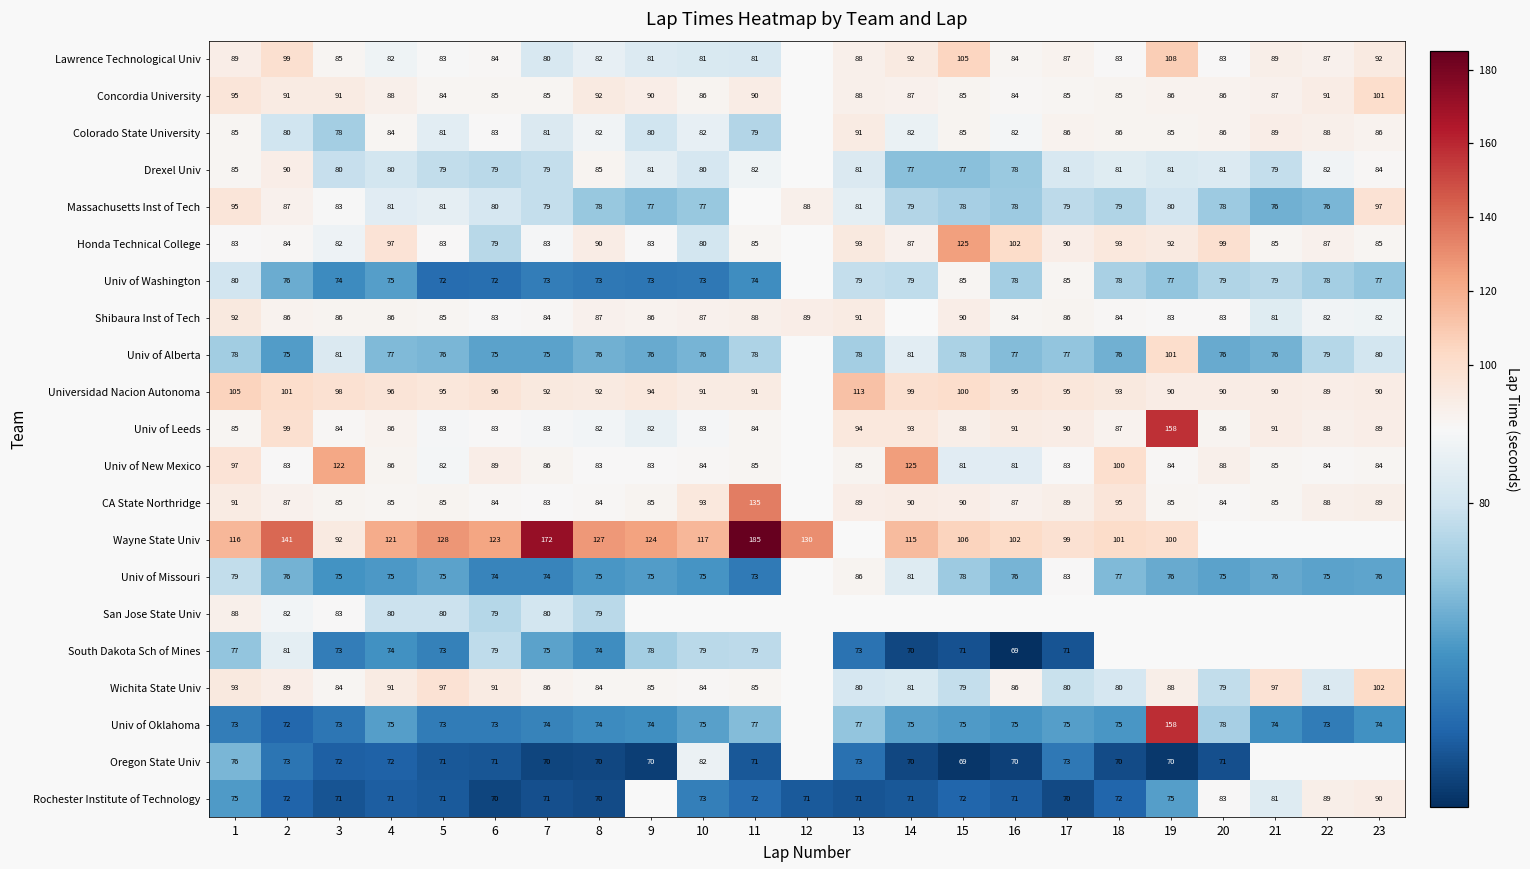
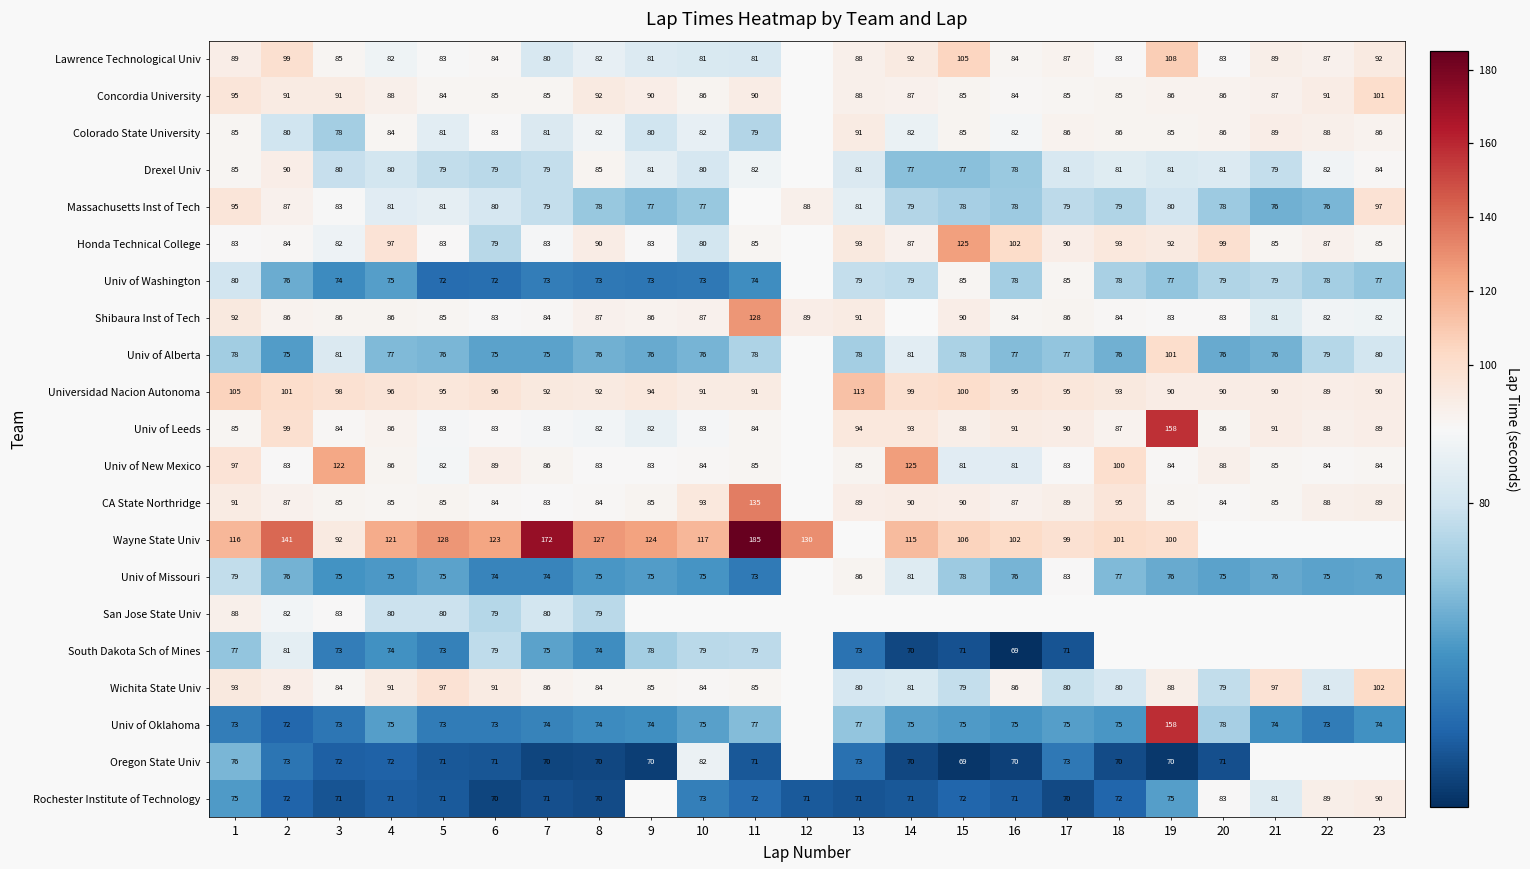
Shibaura Inst of Tech, 11: 88 -> 128
